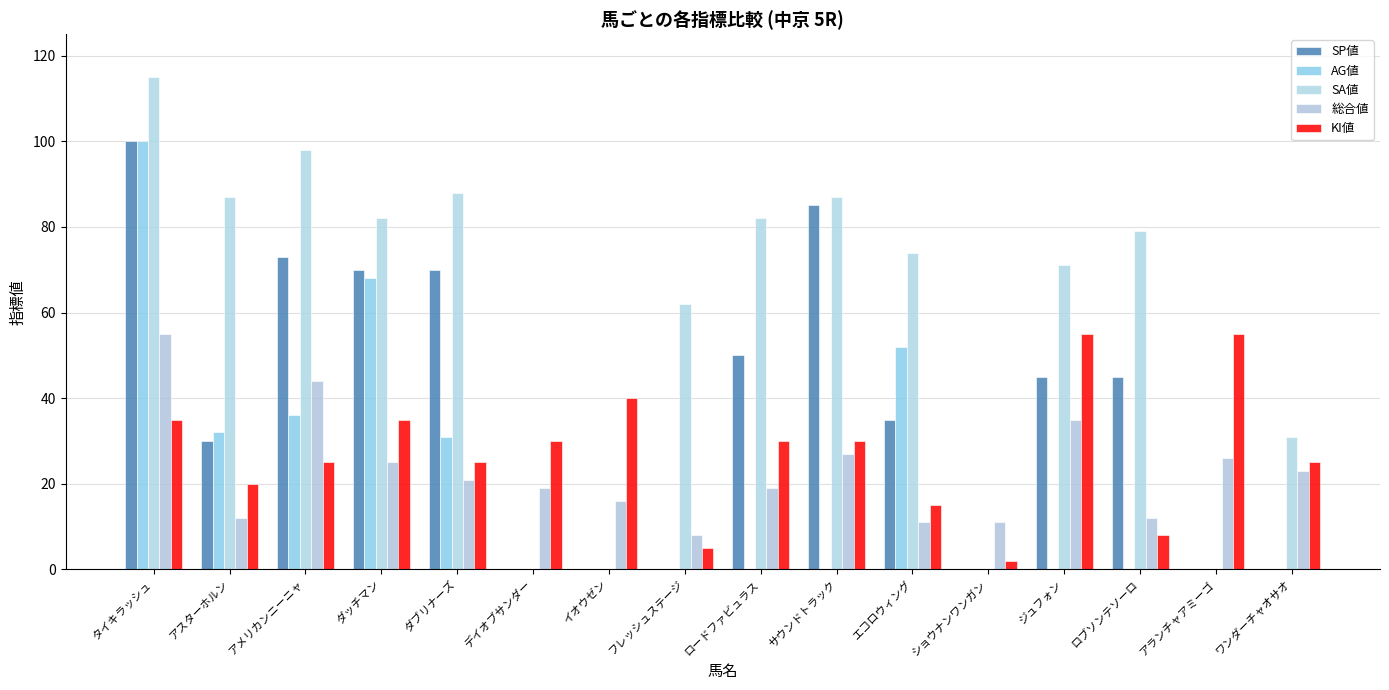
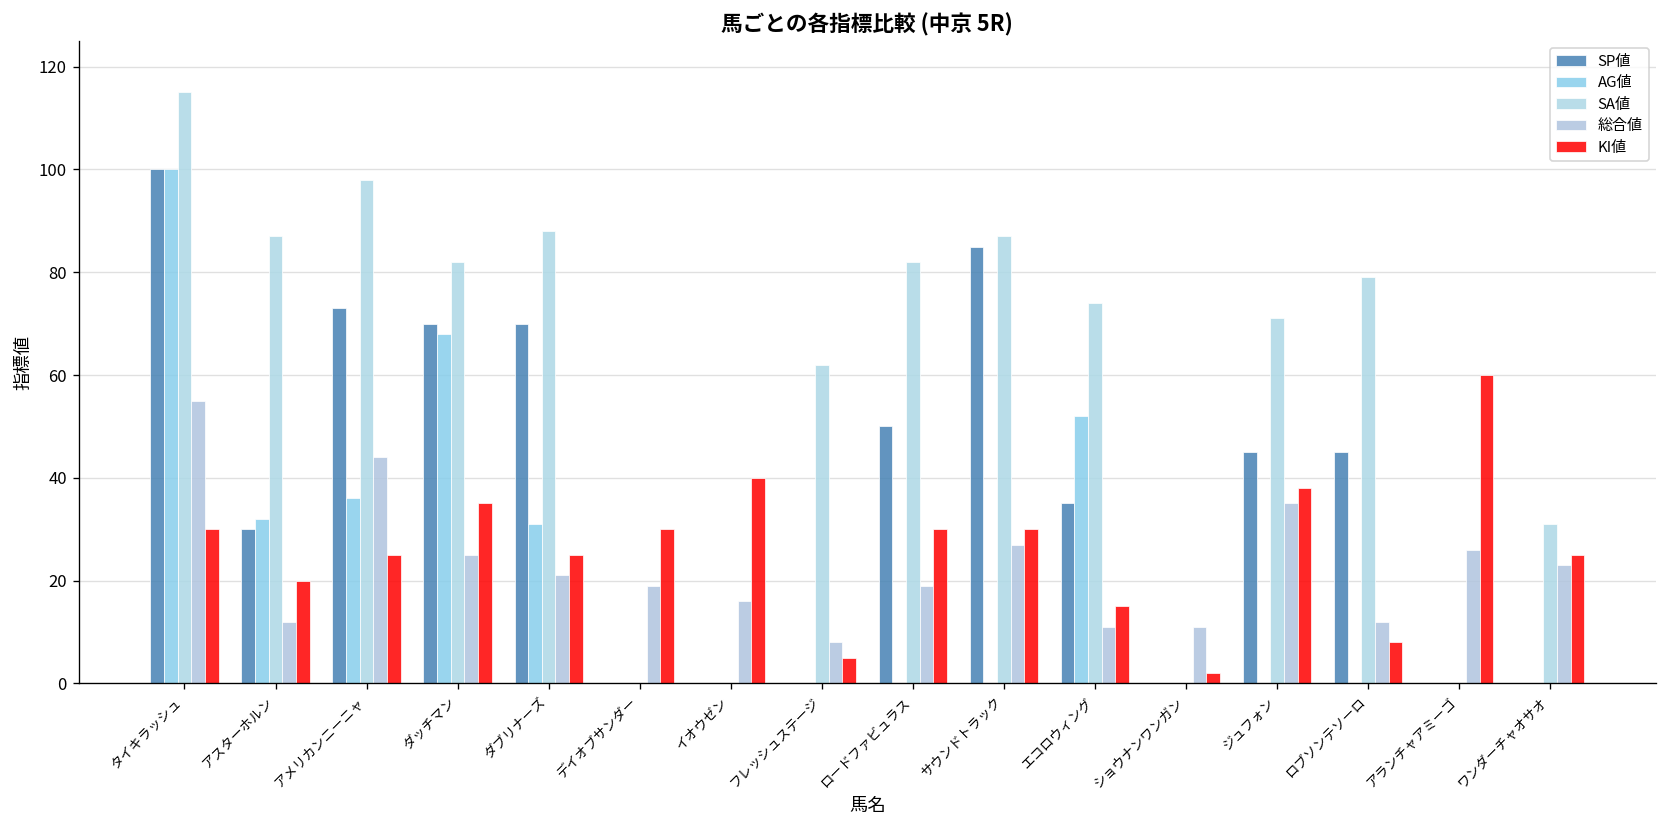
KI値, タイキラッシュ: 35 -> 30
KI値, ジュフォン: 55 -> 38
KI値, アランチャアミーゴ: 55 -> 60
